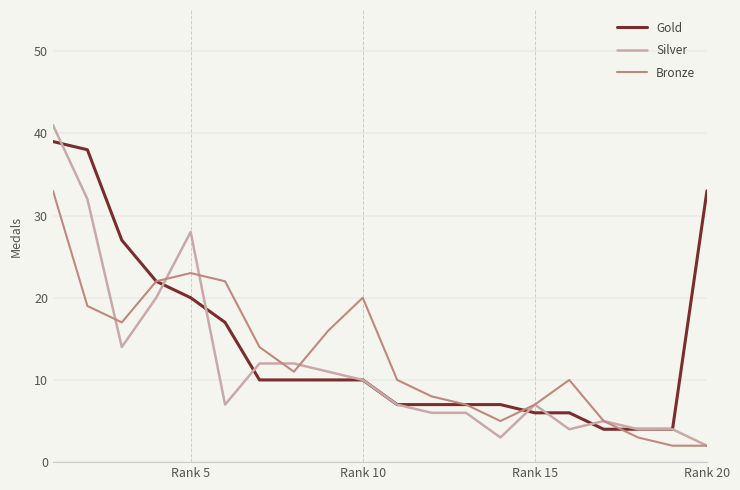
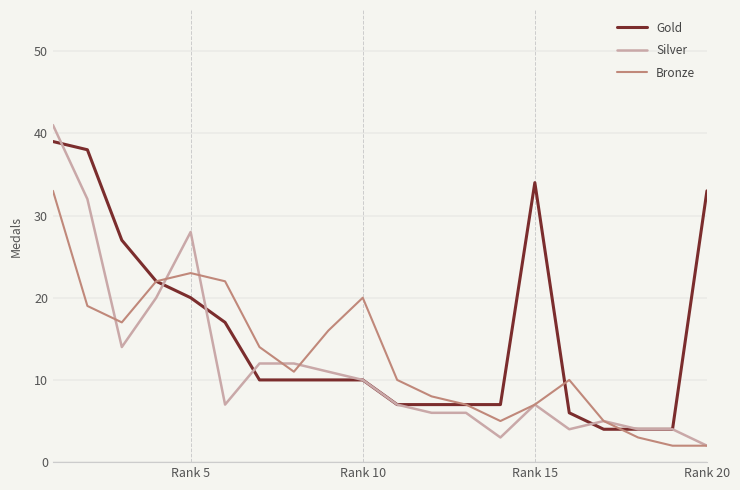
Gold, Rank 15: 6 -> 34
